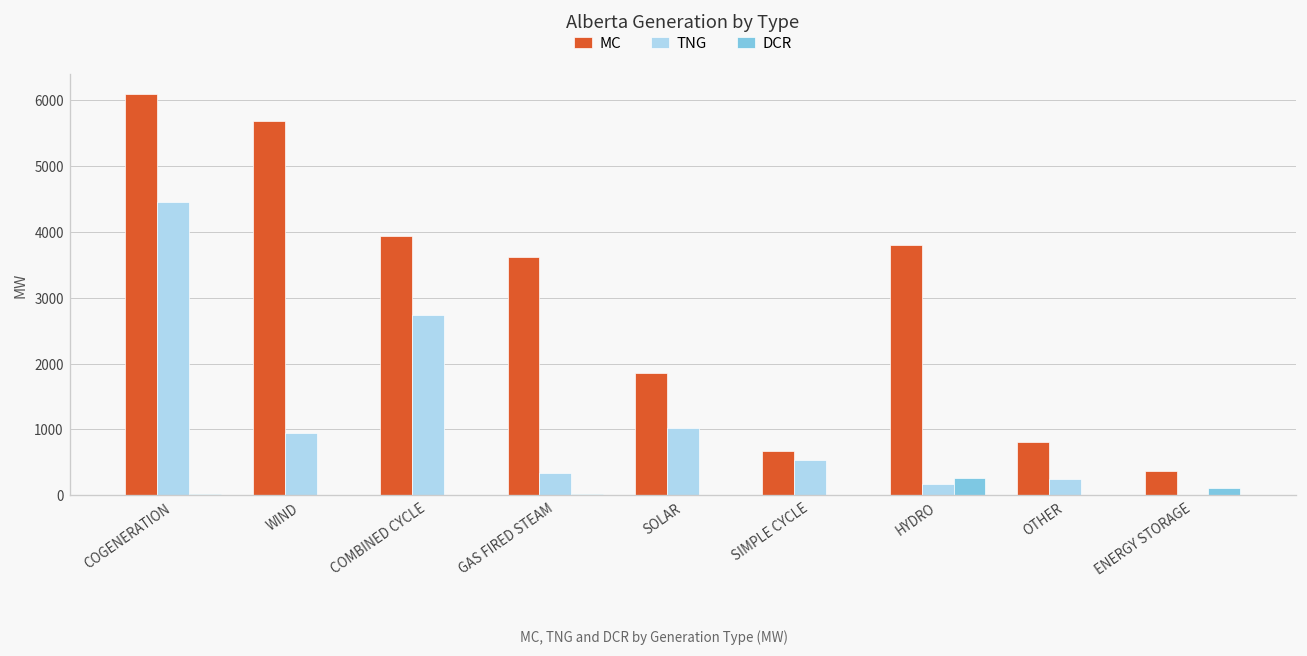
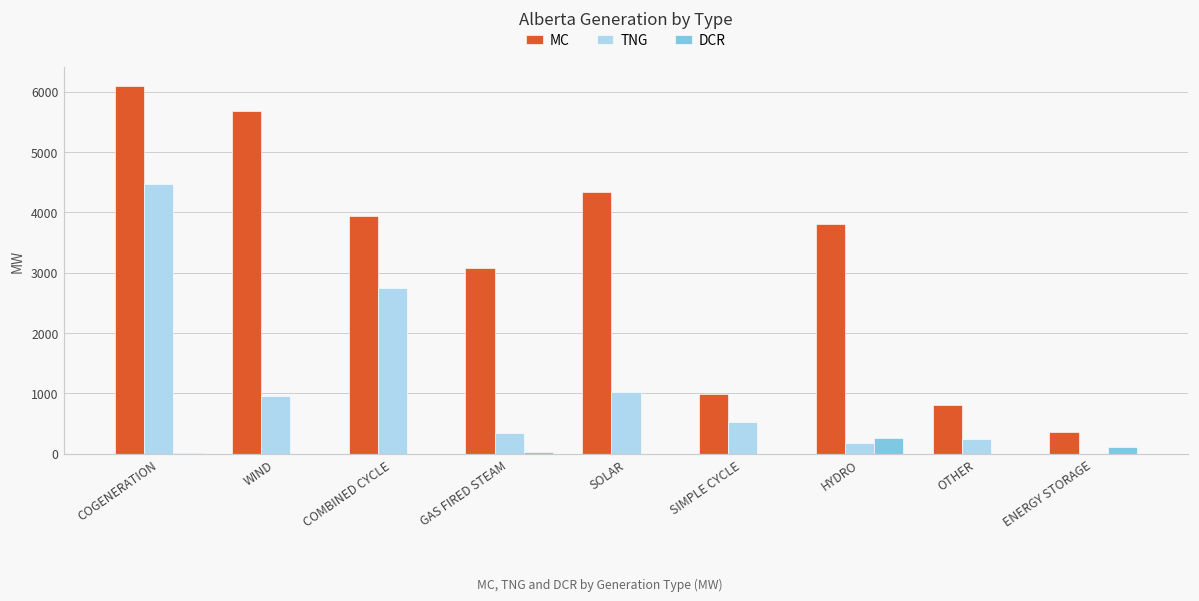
MC, GAS FIRED STEAM: 3600 -> 3100
MC, SOLAR: 1900 -> 4300
MC, SIMPLE CYCLE: 700 -> 1000
